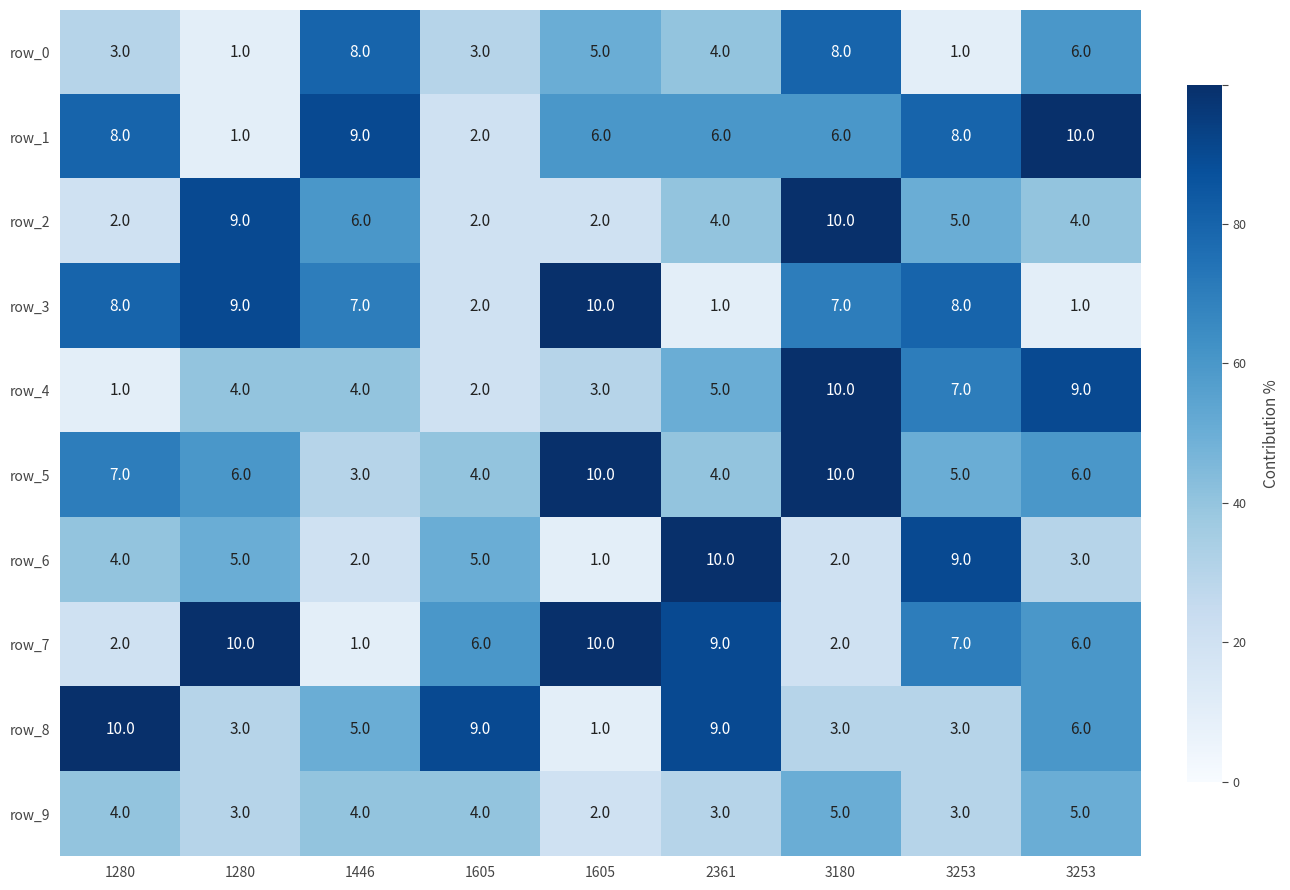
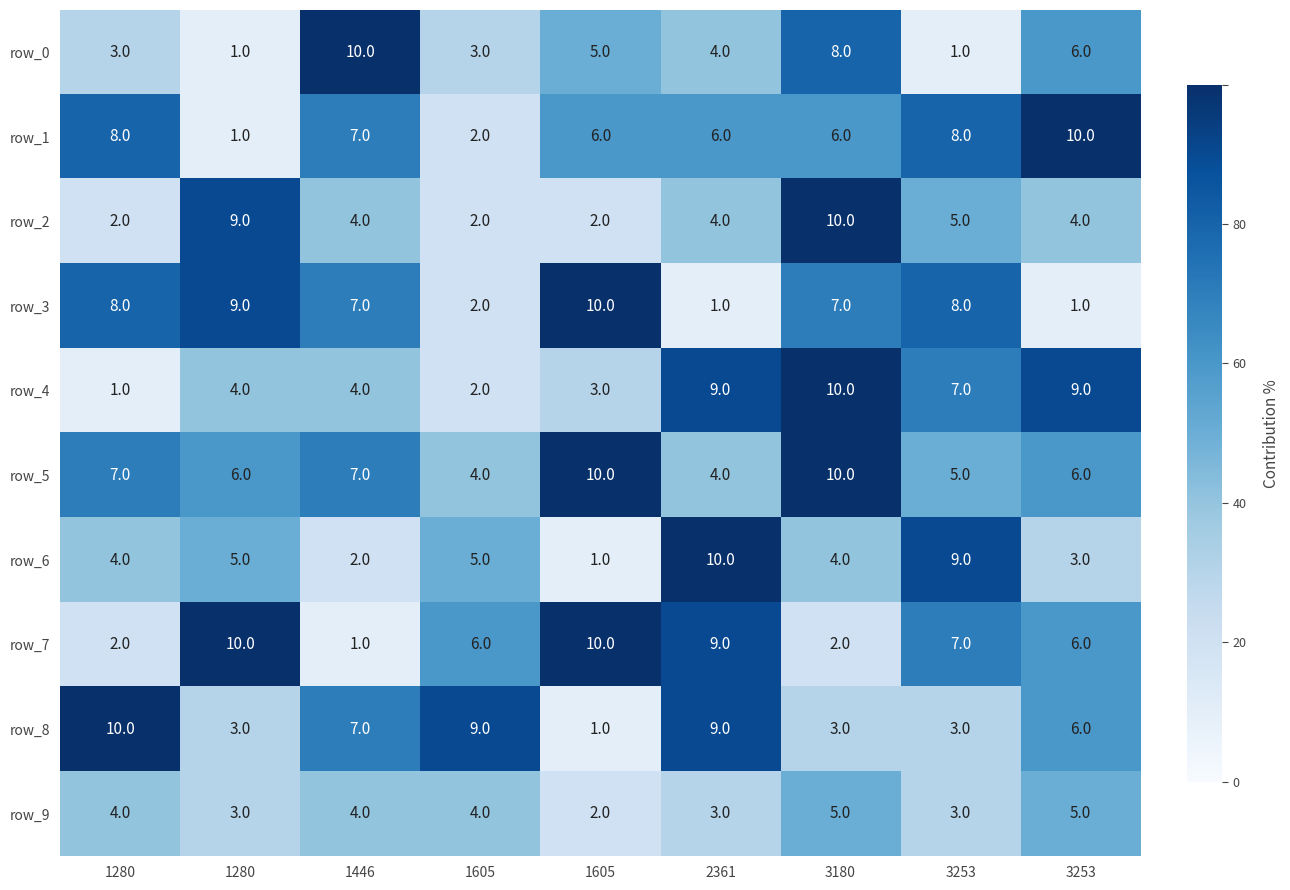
row_0, 1446: 8.0 -> 10.0
row_1, 1446: 9.0 -> 7.0
row_2, 1446: 6.0 -> 4.0
row_4, 2361: 5.0 -> 9.0
row_5, 1446: 3.0 -> 7.0
row_6, 3180: 2.0 -> 4.0
row_8, 1446: 5.0 -> 7.0
